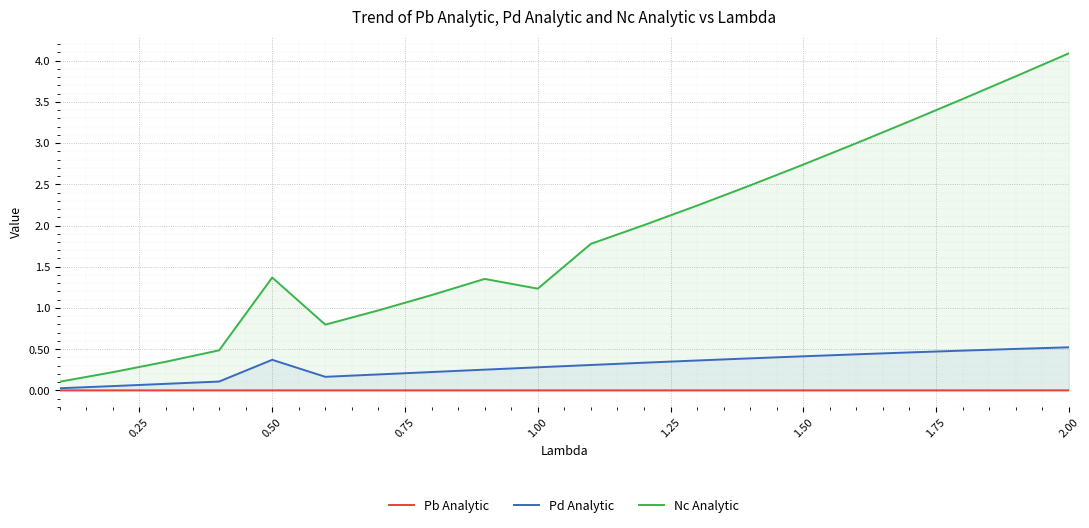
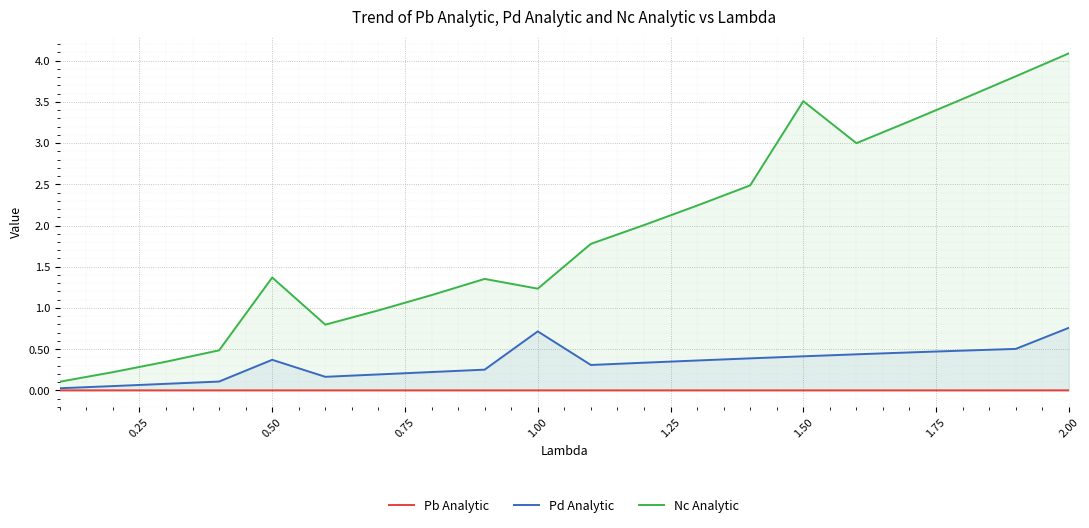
Pd Analytic, 1.00: 0.3 -> 0.7
Nc Analytic, 1.50: 2.7 -> 3.5
Pd Analytic, 2.00: 0.5 -> 0.8
